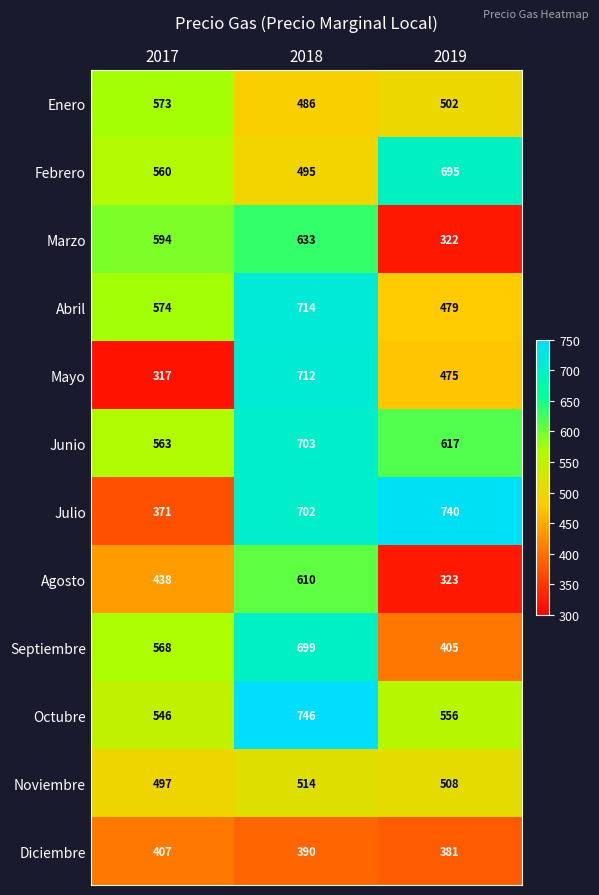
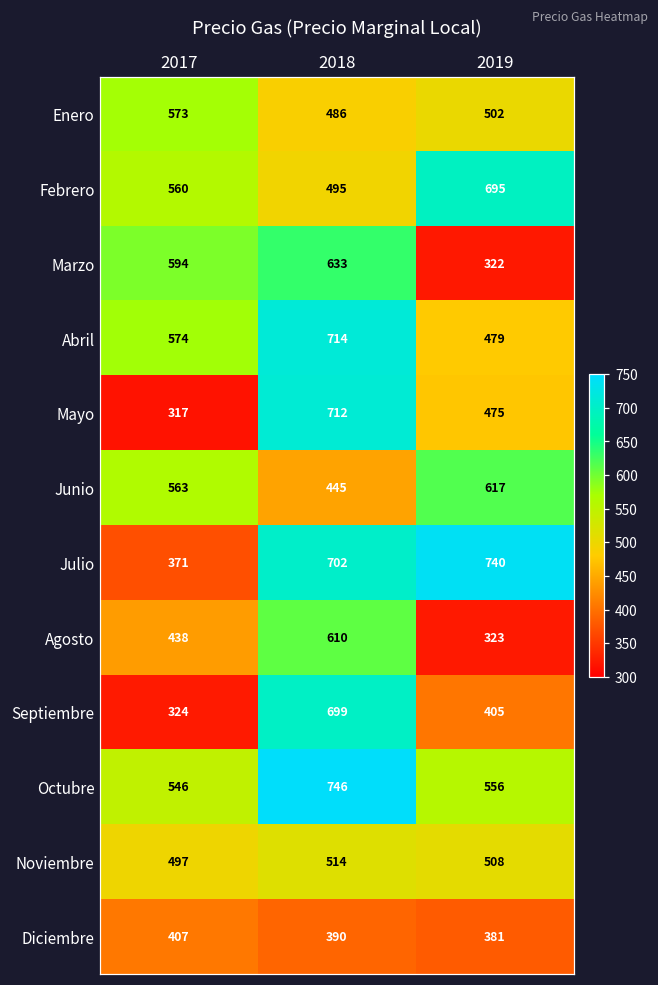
Junio, 2018: 703 -> 445
Septiembre, 2017: 568 -> 324
